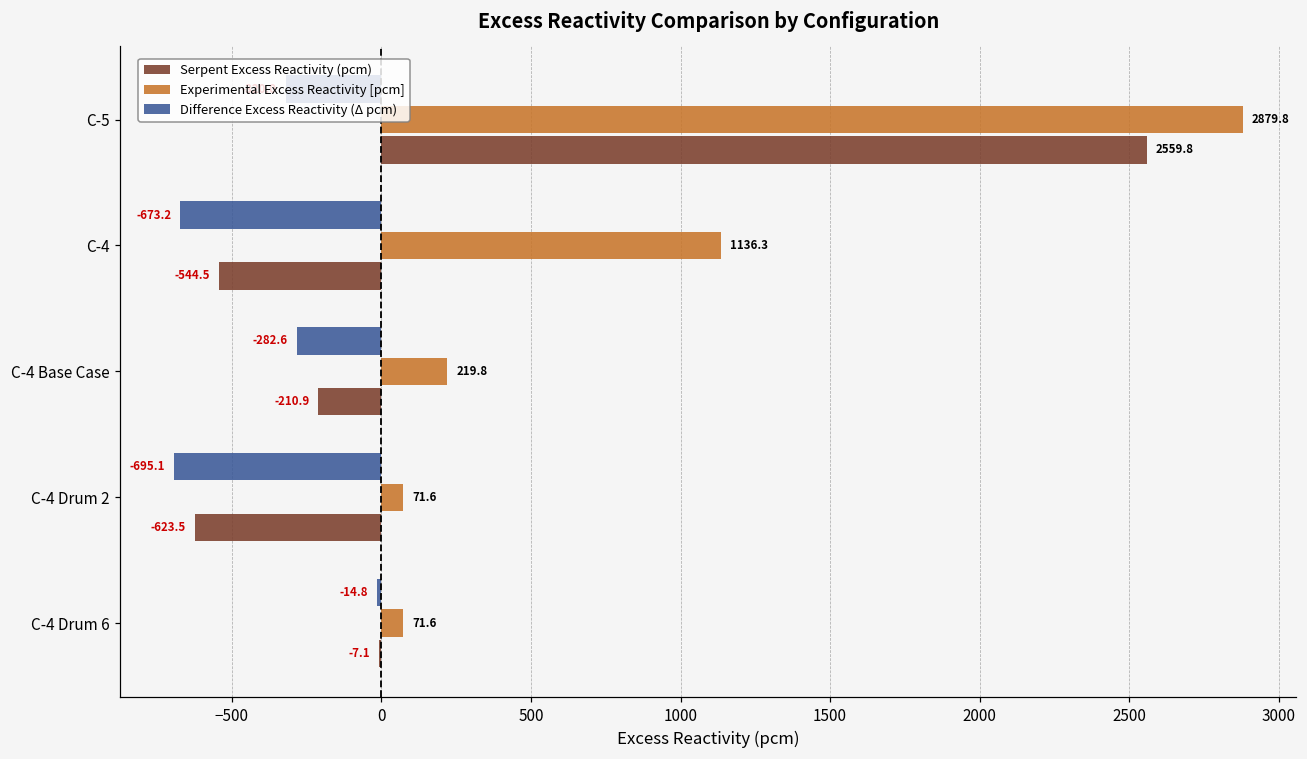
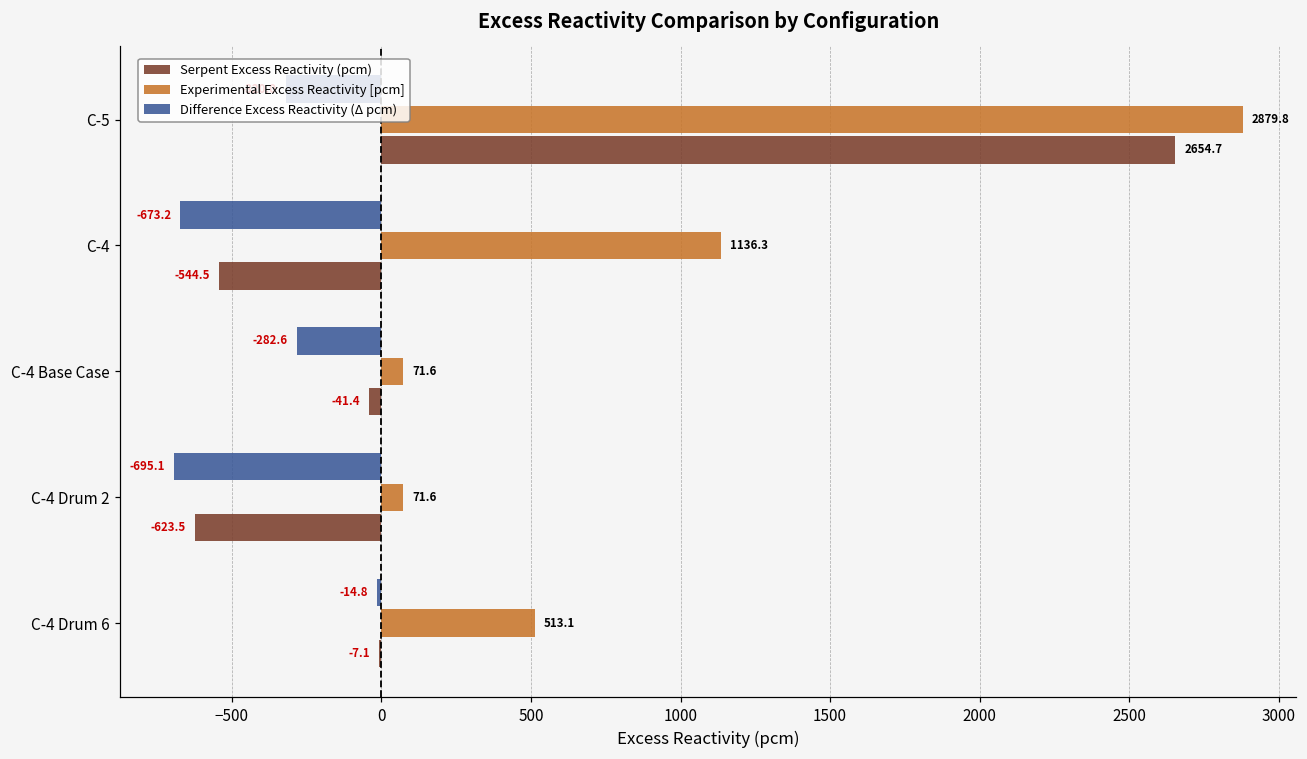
Serpent Excess Reactivity (pcm), C-5: 2559.8 -> 2654.7
Experimental Excess Reactivity [pcm], C-4 Base Case: 219.8 -> 71.6
Serpent Excess Reactivity (pcm), C-4 Base Case: -210.9 -> -41.4
Experimental Excess Reactivity [pcm], C-4 Drum 6: 71.6 -> 513.1
